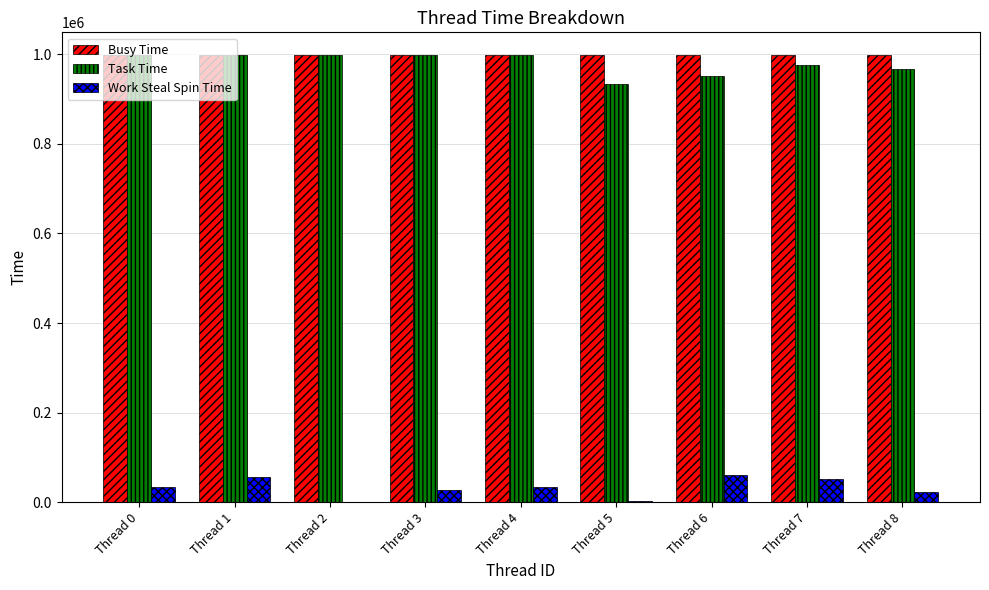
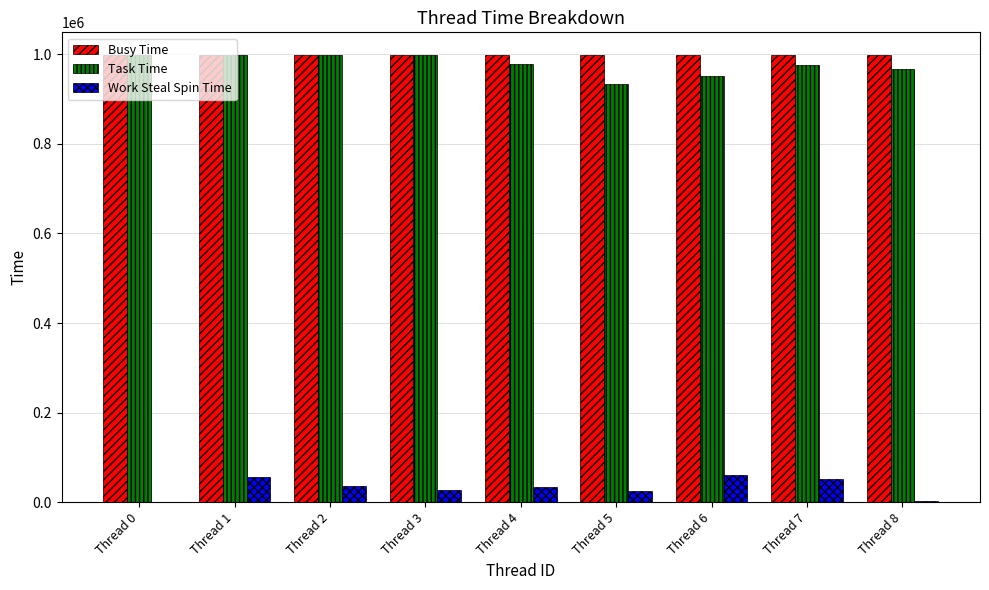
Work Steal Spin Time, Thread 0: 30000 -> 0
Work Steal Spin Time, Thread 2: 0 -> 40000
Task Time, Thread 4: 1000000 -> 980000
Work Steal Spin Time, Thread 5: 0 -> 20000
Work Steal Spin Time, Thread 8: 20000 -> 0
